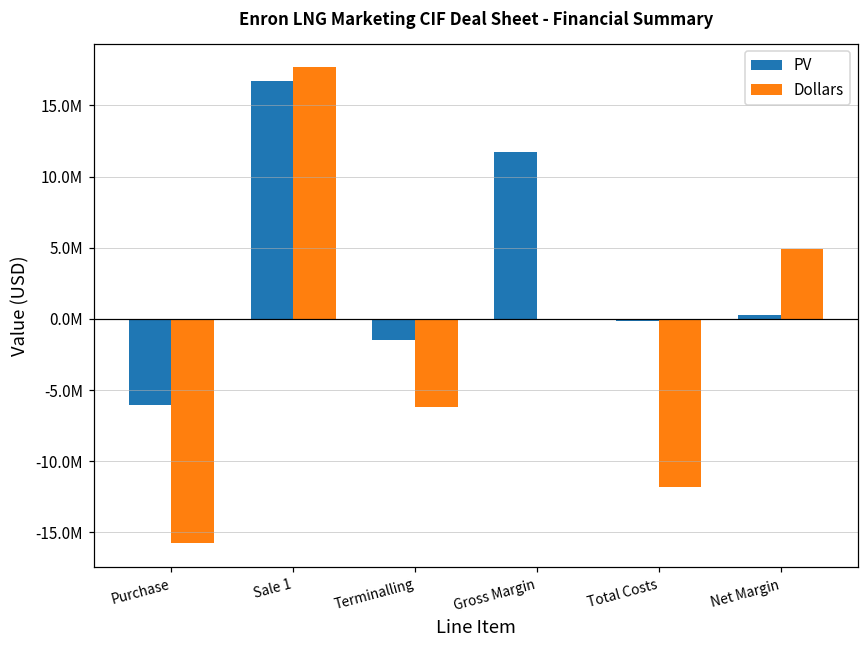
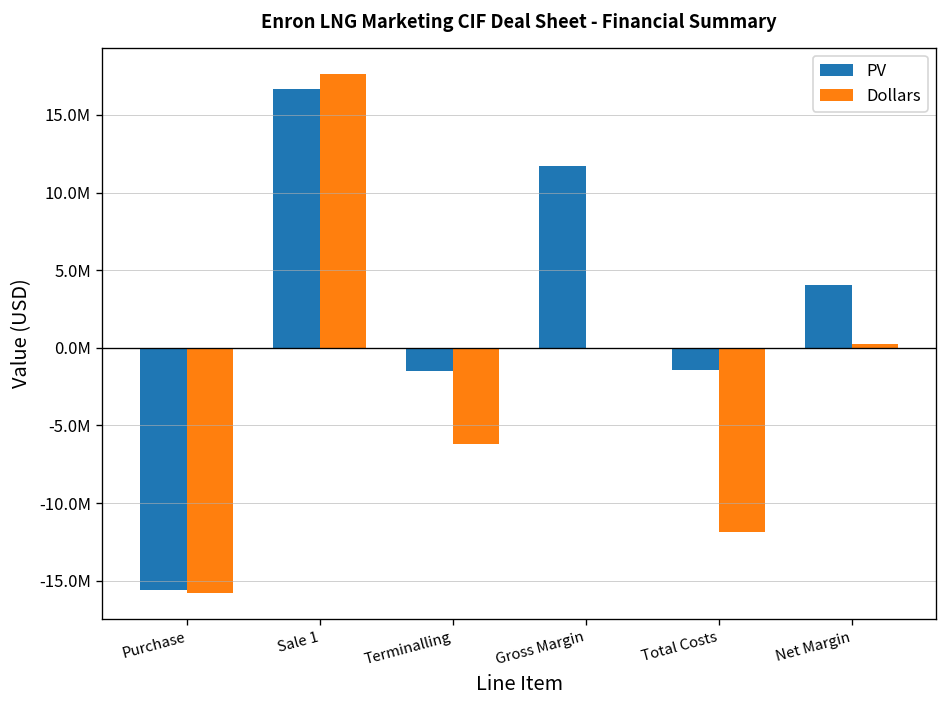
PV, Purchase: -6000000 -> -15600000
PV, Total Costs: -100000 -> -1500000
PV, Net Margin: 300000 -> 4000000
Dollars, Net Margin: 4900000 -> 300000
